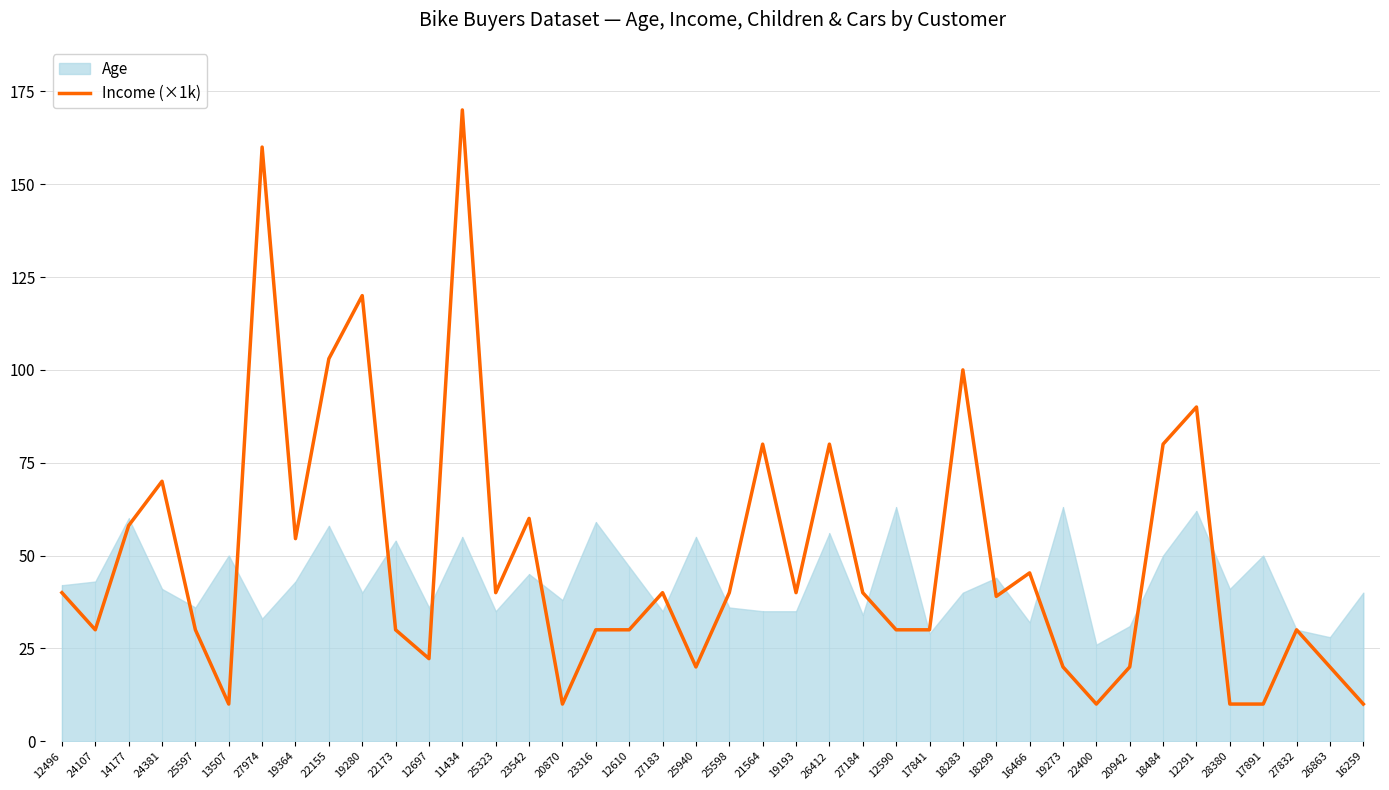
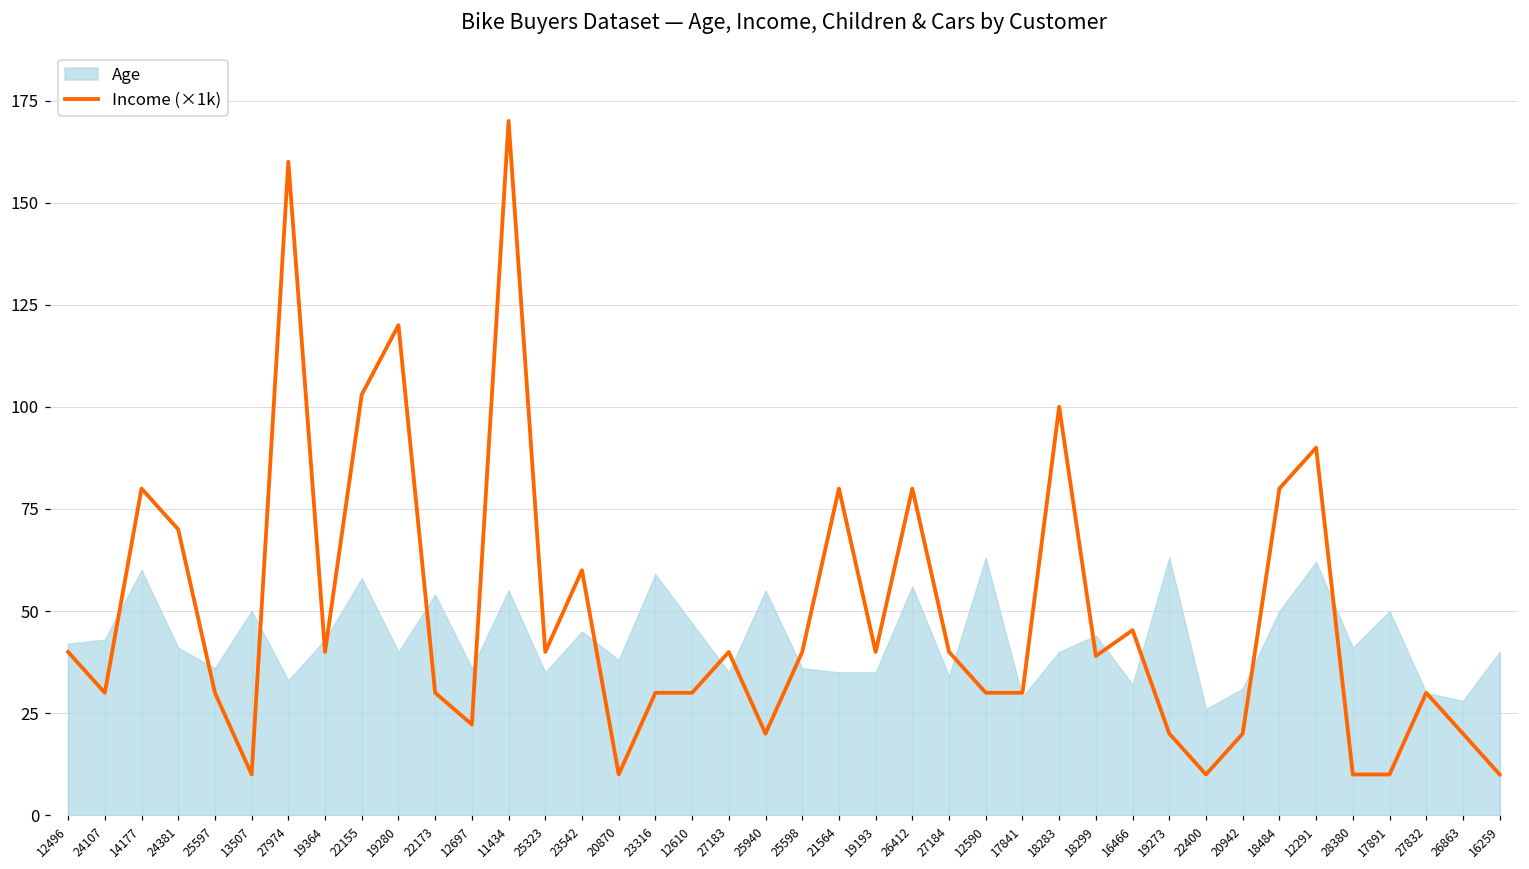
Income (×1k), 14177: 58 -> 80
Income (×1k), 19364: 55 -> 40
